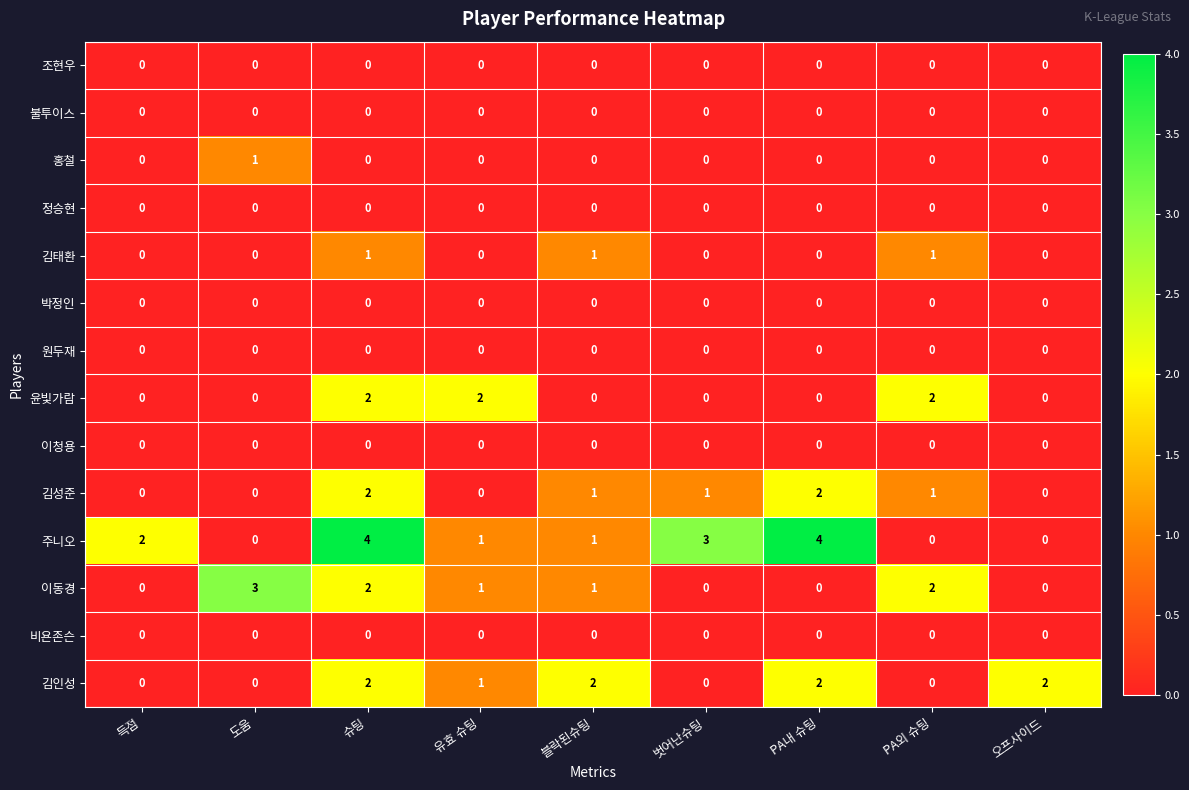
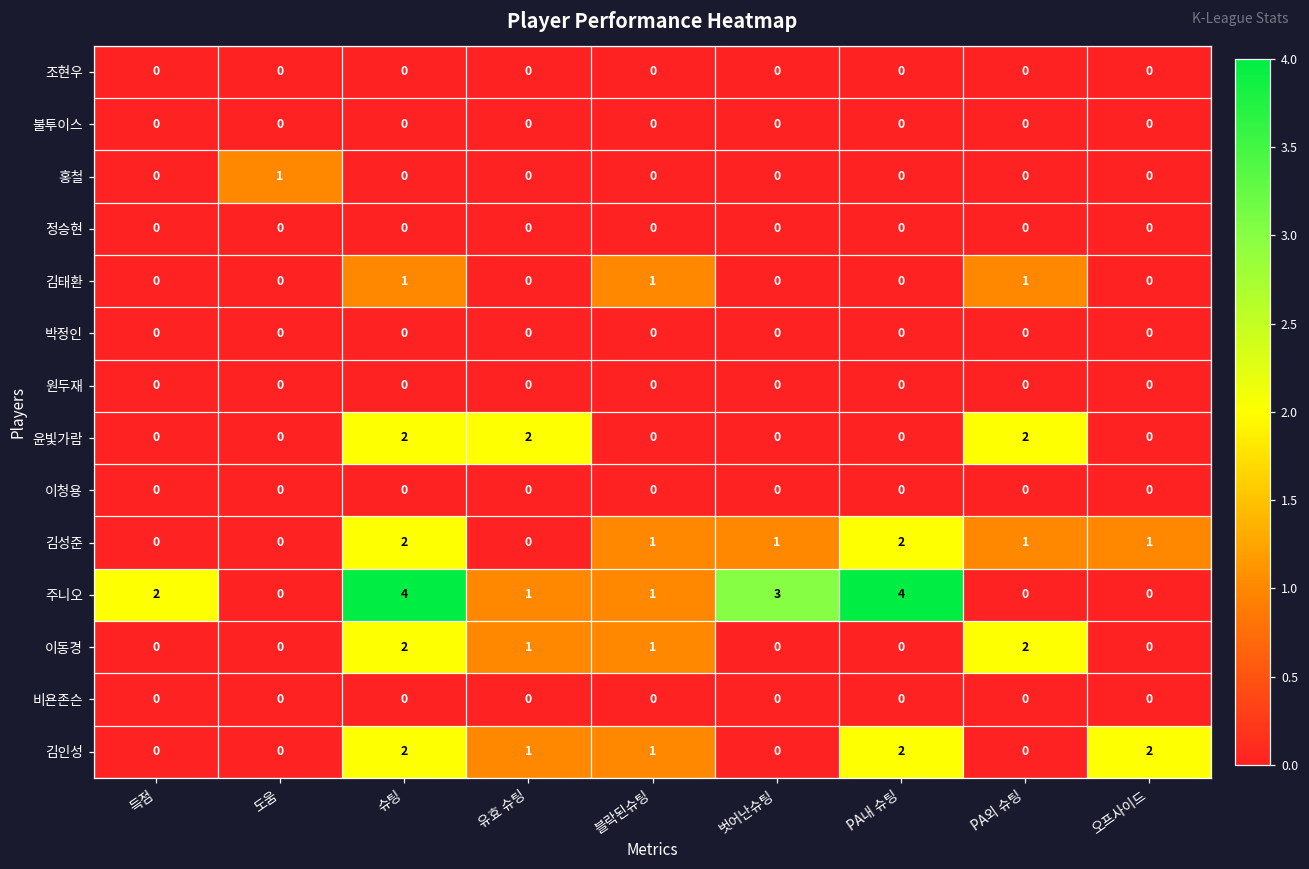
김성준, 오프사이드: 0 -> 1
이동경, 도움: 3 -> 0
김인성, 블락된슈팅: 2 -> 1
